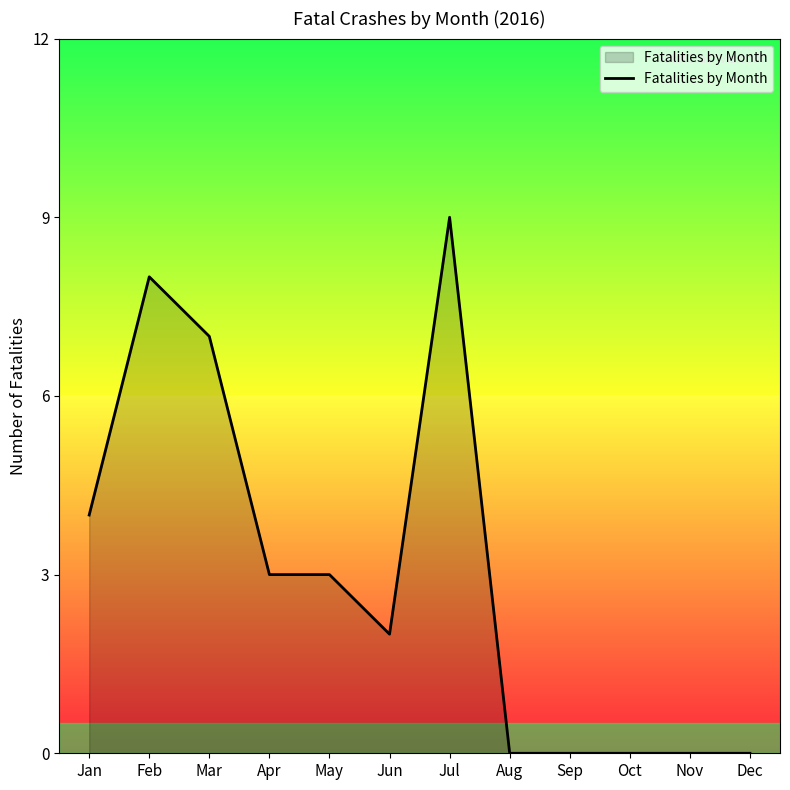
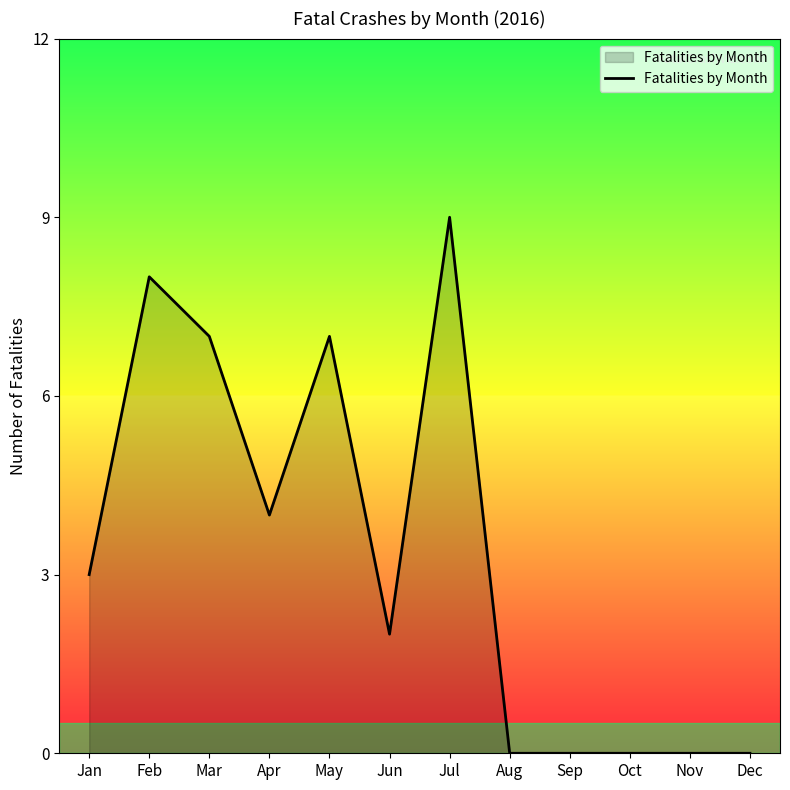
Jan: 4 -> 3
Apr: 3 -> 4
May: 3 -> 7
